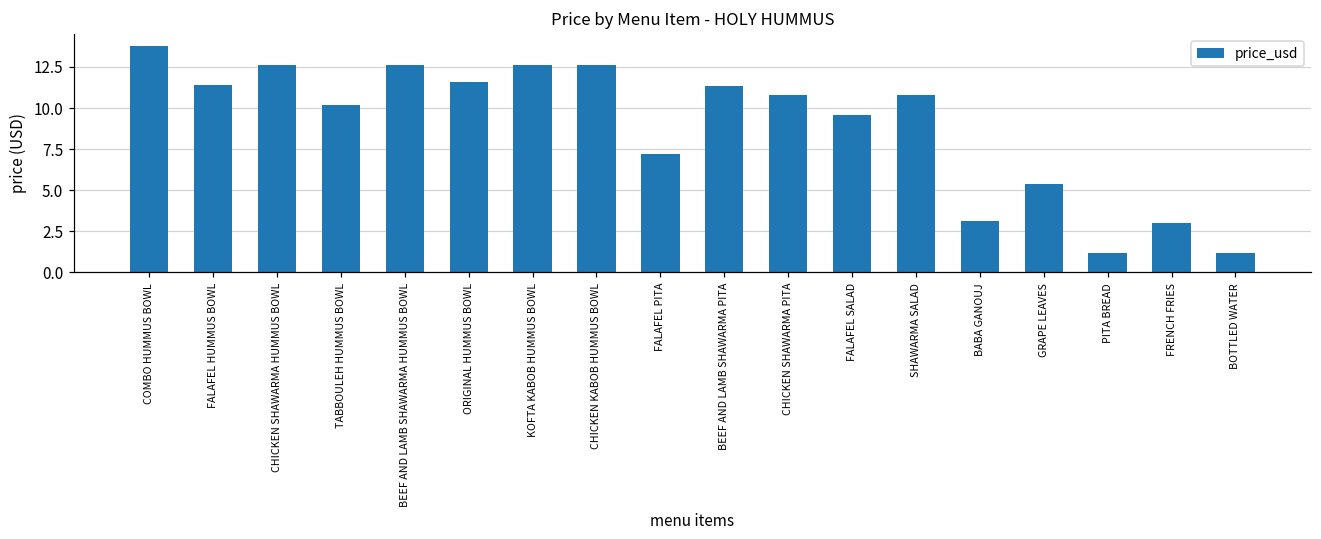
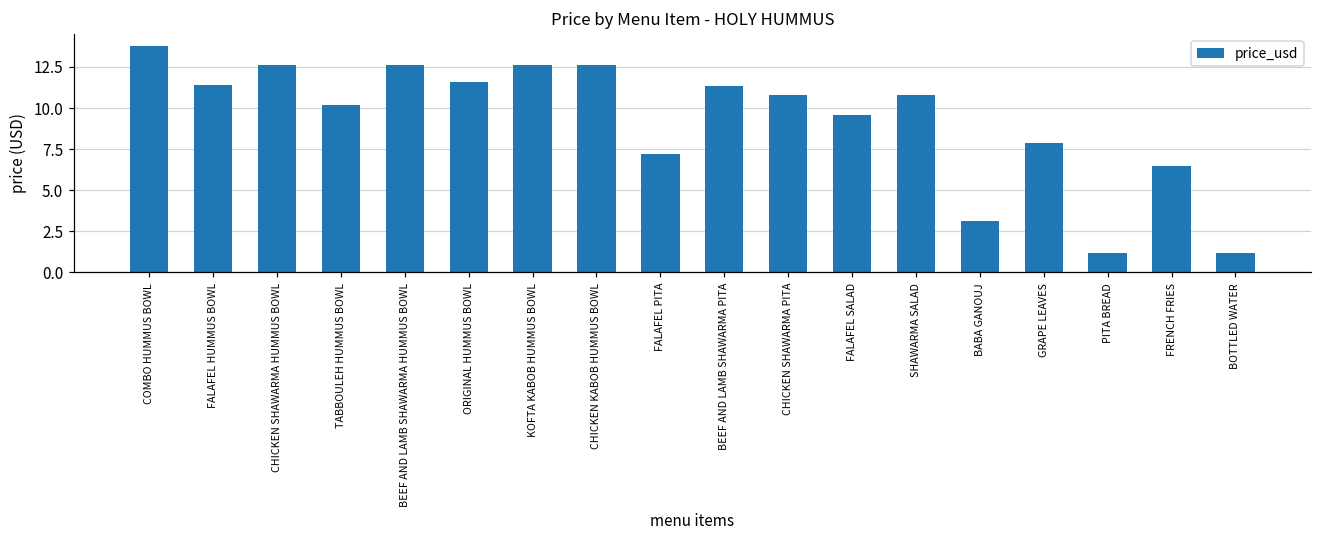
GRAPE LEAVES: 5.4 -> 7.9
FRENCH FRIES: 3.0 -> 6.5
